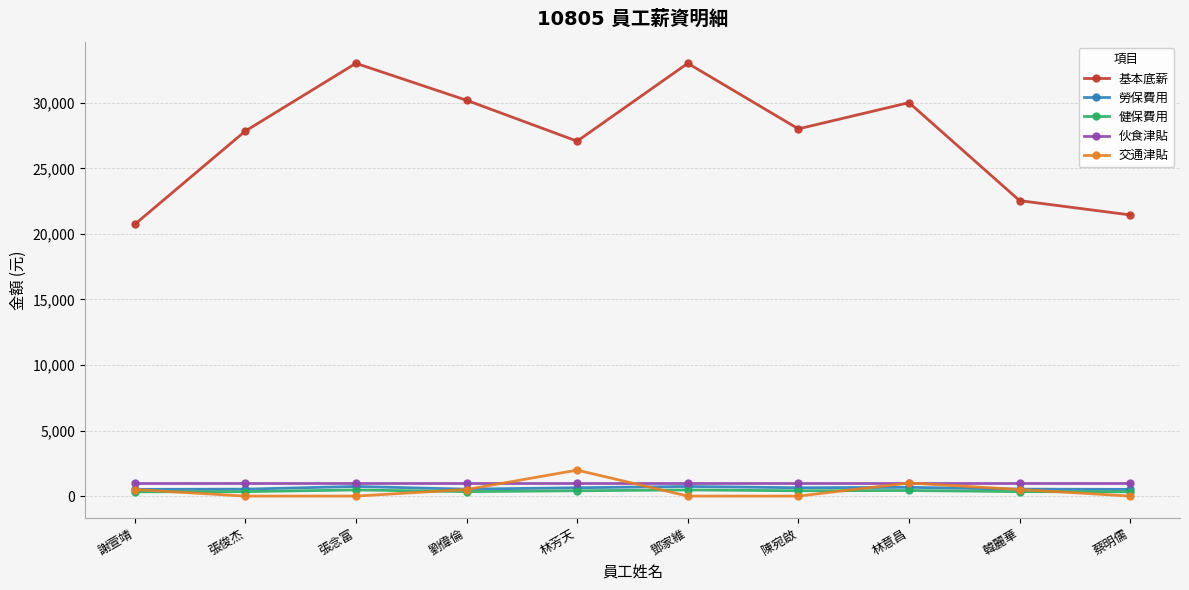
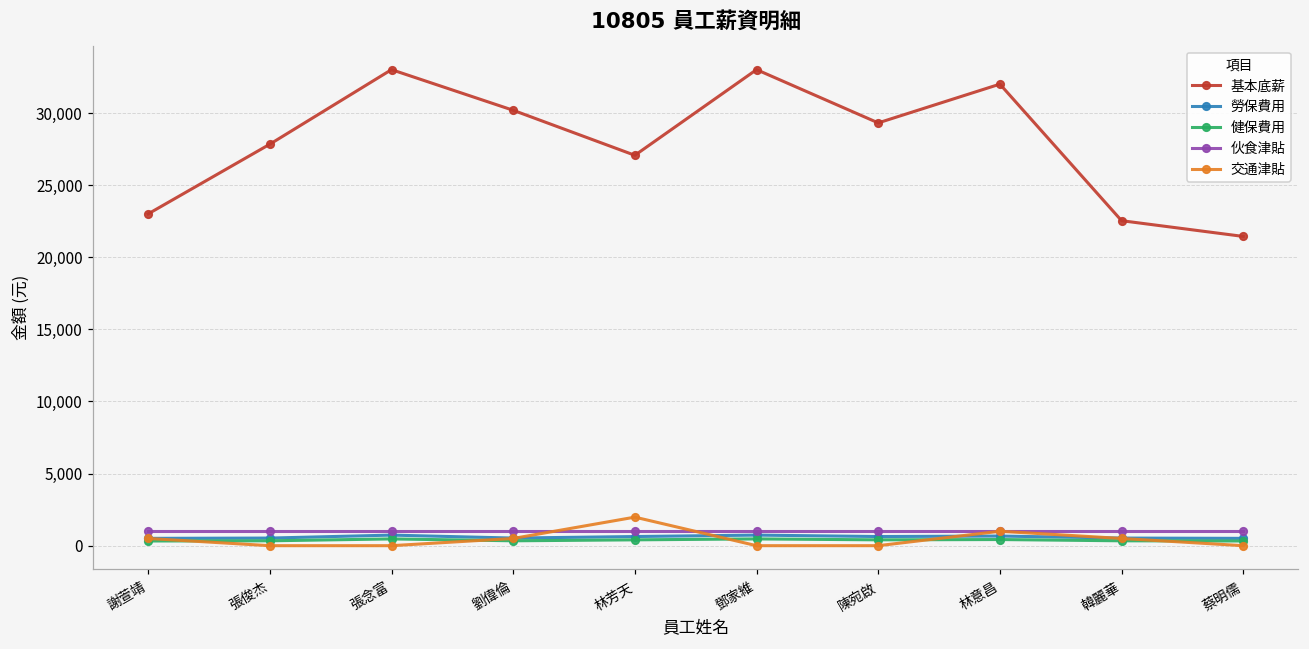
基本底薪, 謝萱靖: 20,700 -> 23,000
基本底薪, 陳宛啟: 28,000 -> 29,300
基本底薪, 林意昌: 30,000 -> 32,000
